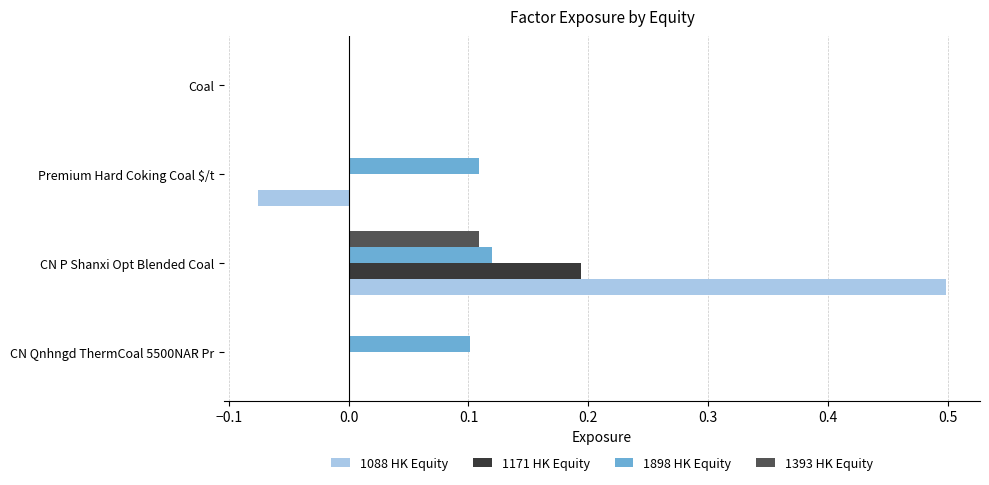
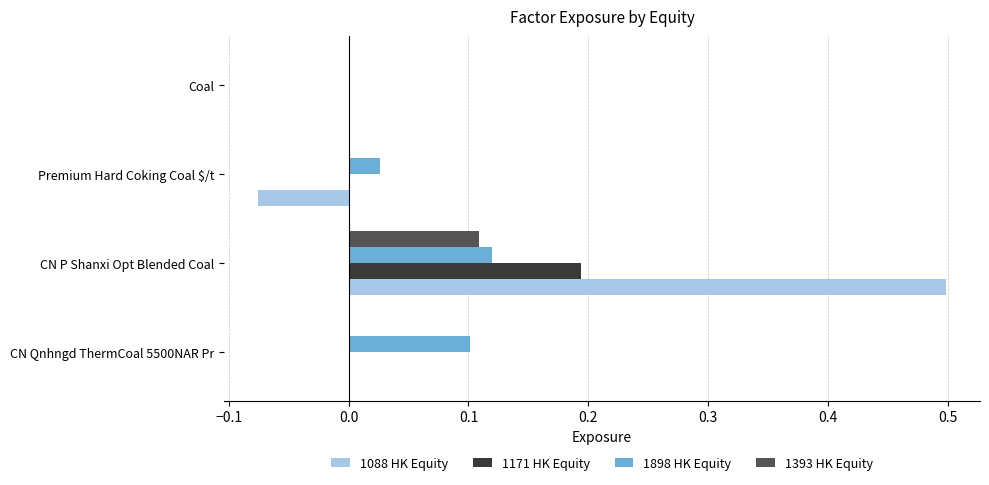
1898 HK Equity, Premium Hard Coking Coal $/t: 0.109 -> 0.026
